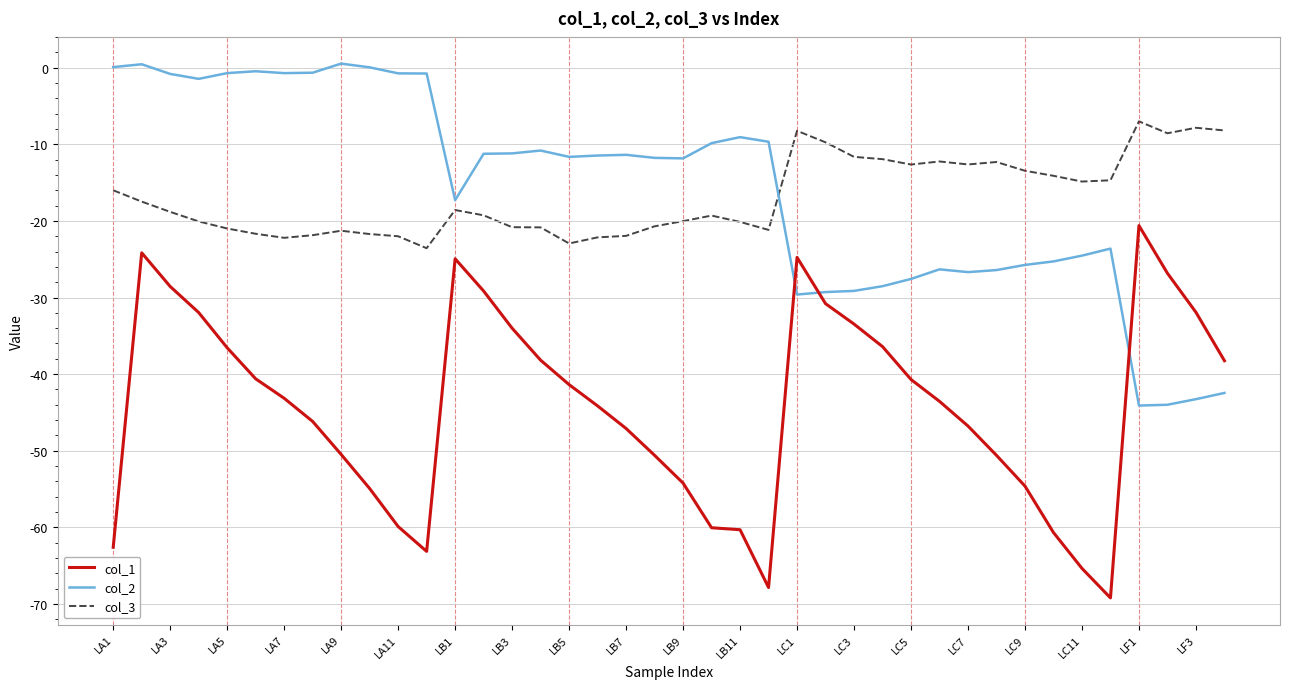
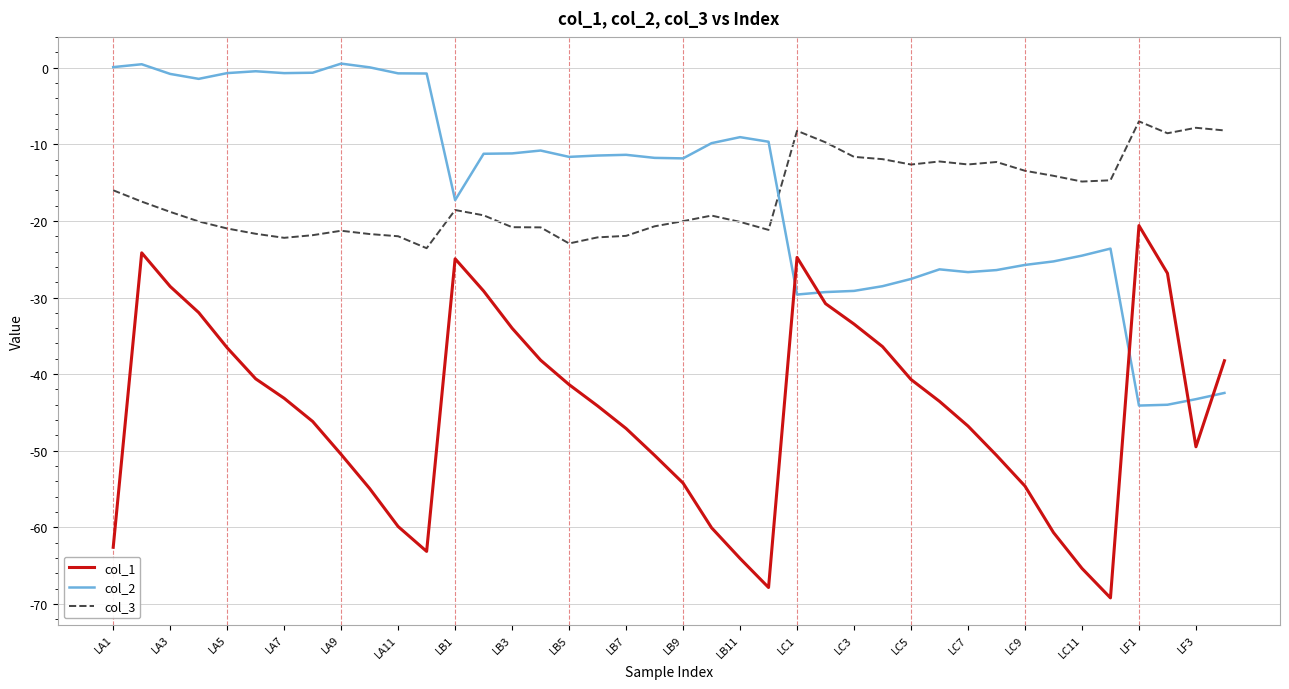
col_1, LB11: -60 -> -64
col_1, LF3: -32 -> -49
